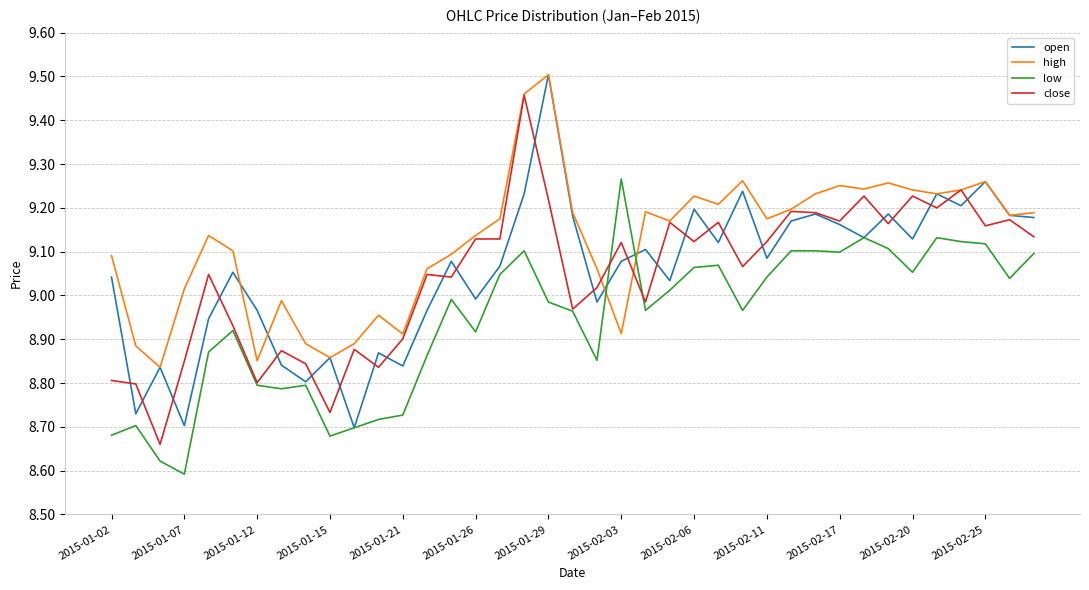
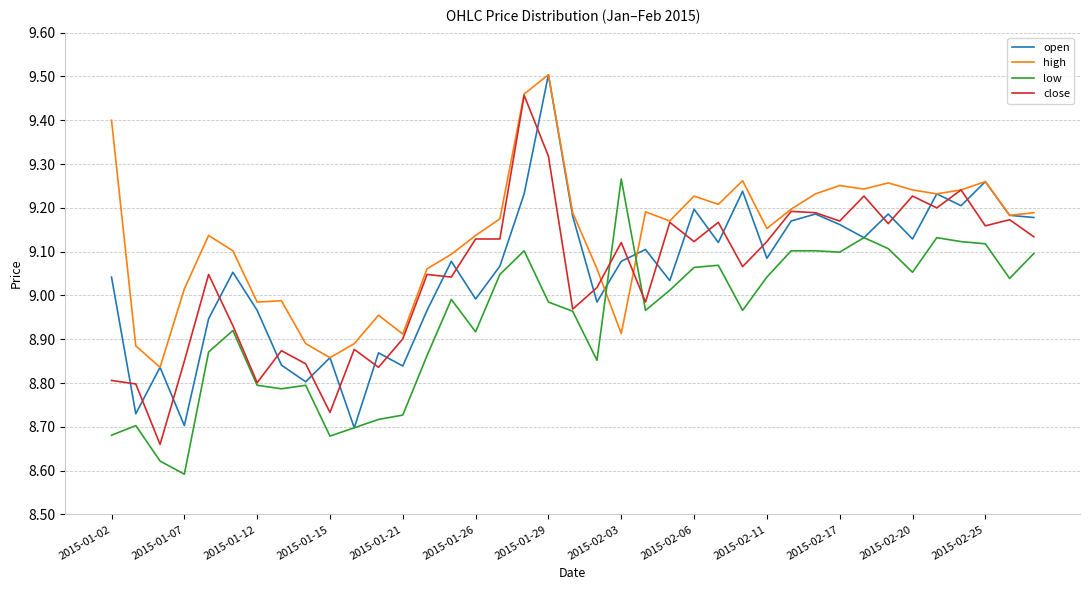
high, 2015-01-02: 9.09 -> 9.40
high, 2015-01-12: 8.85 -> 8.99
close, 2015-01-29: 9.22 -> 9.32
high, 2015-02-11: 9.18 -> 9.15
